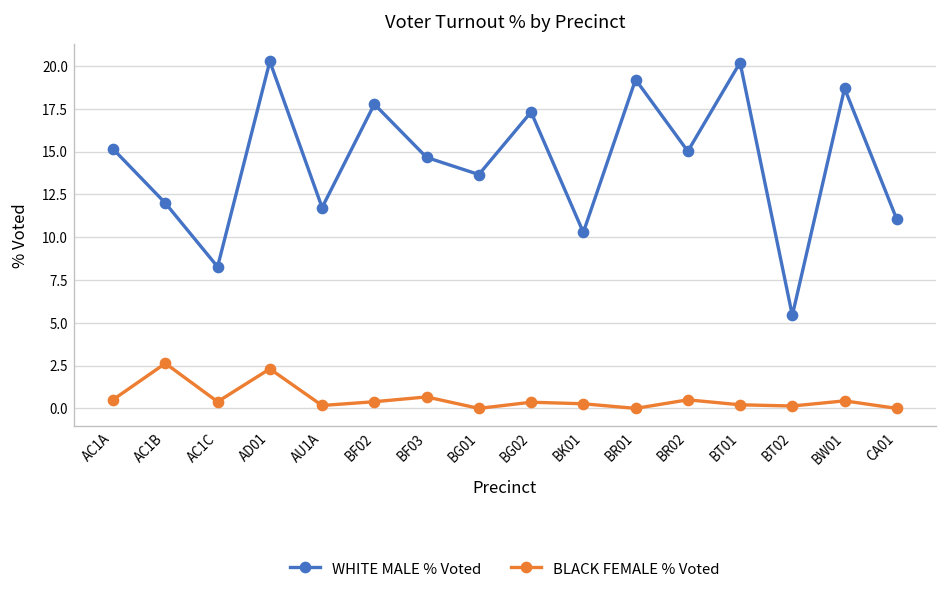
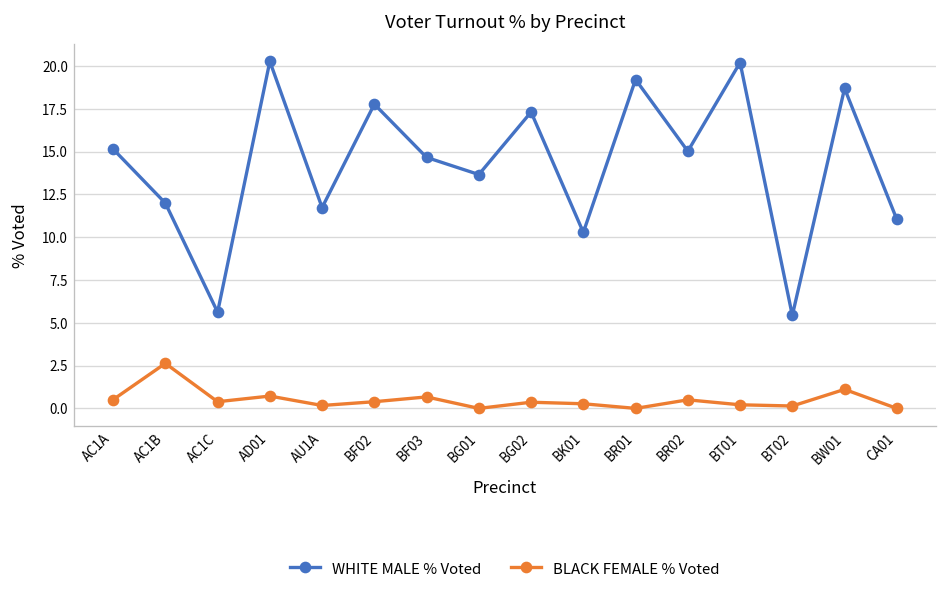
WHITE MALE % Voted, AC1C: 8.3 -> 5.6
BLACK FEMALE % Voted, AD01: 2.3 -> 0.7
BLACK FEMALE % Voted, BW01: 0.4 -> 1.1
